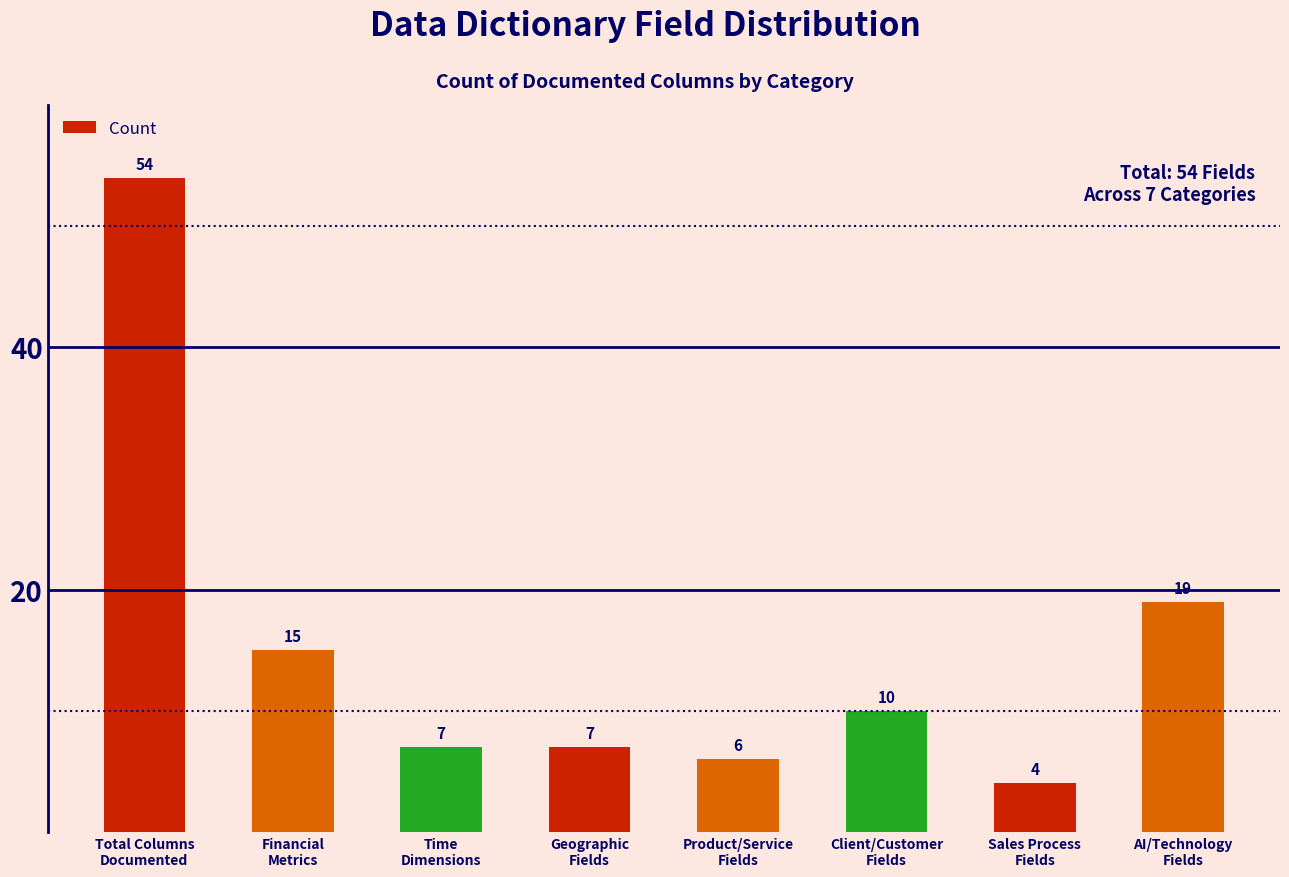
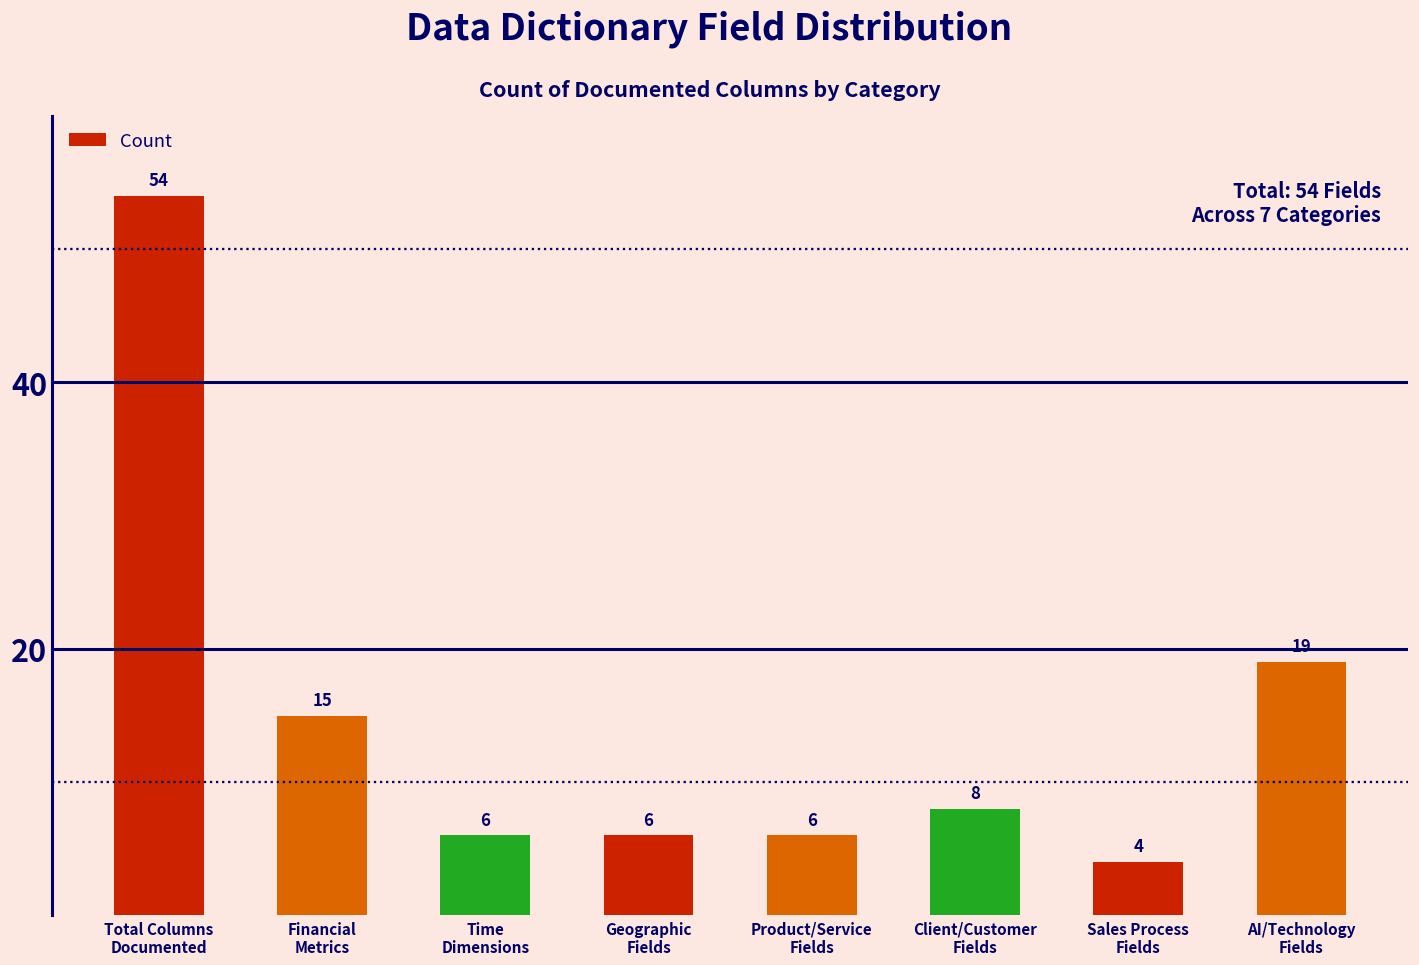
Time Dimensions: 7 -> 6
Geographic Fields: 7 -> 6
Client/Customer Fields: 10 -> 8
